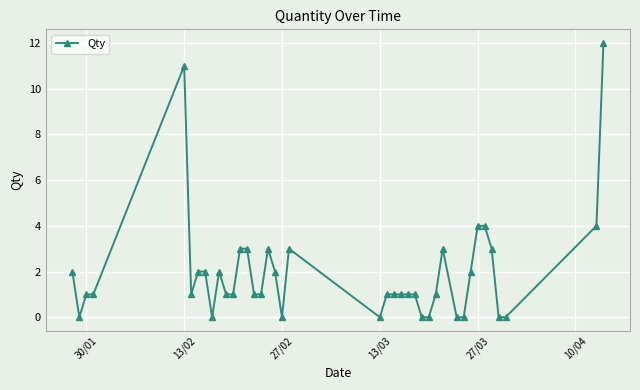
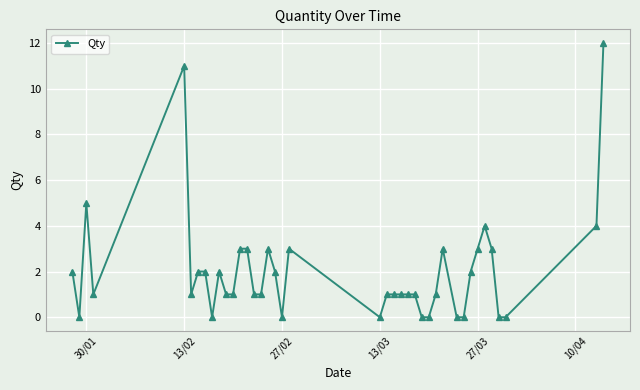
30/01: 1 -> 5
27/03: 4 -> 3
